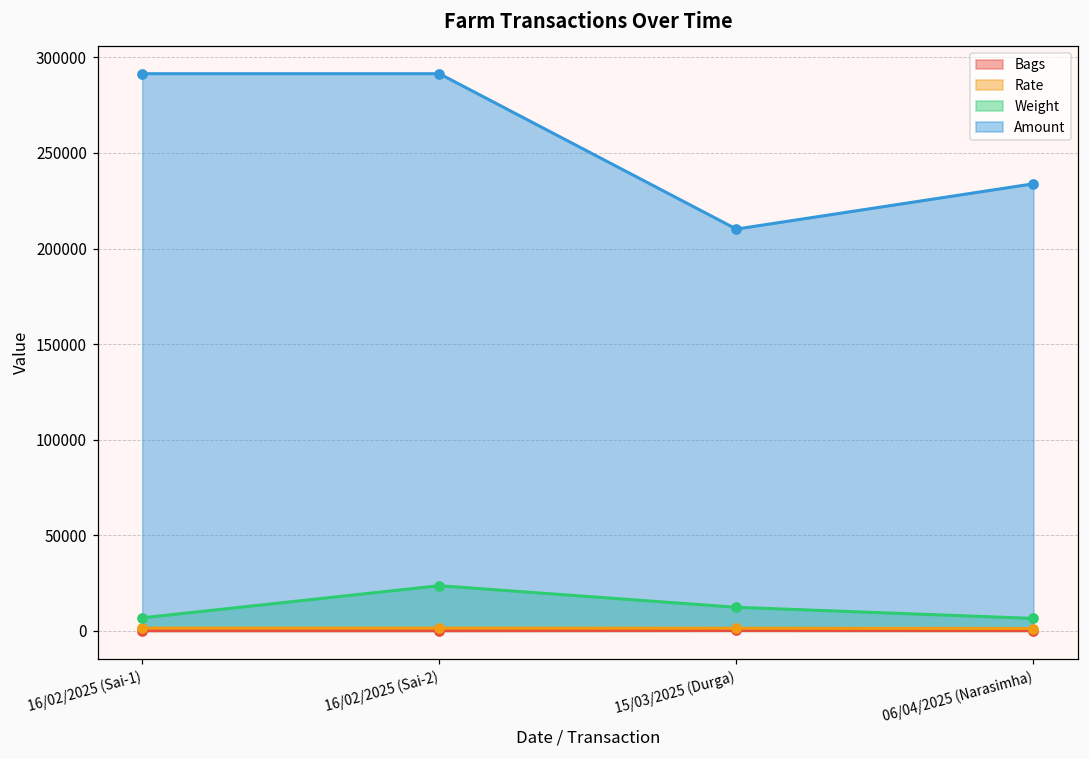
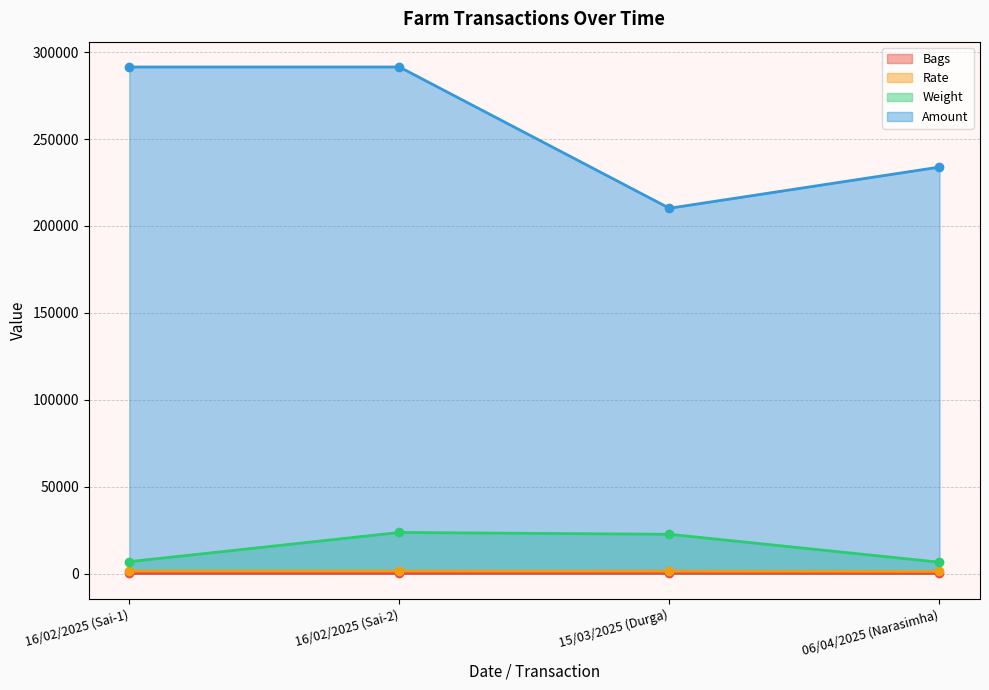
Weight, 15/03/2025 (Durga): 12000 -> 23000
